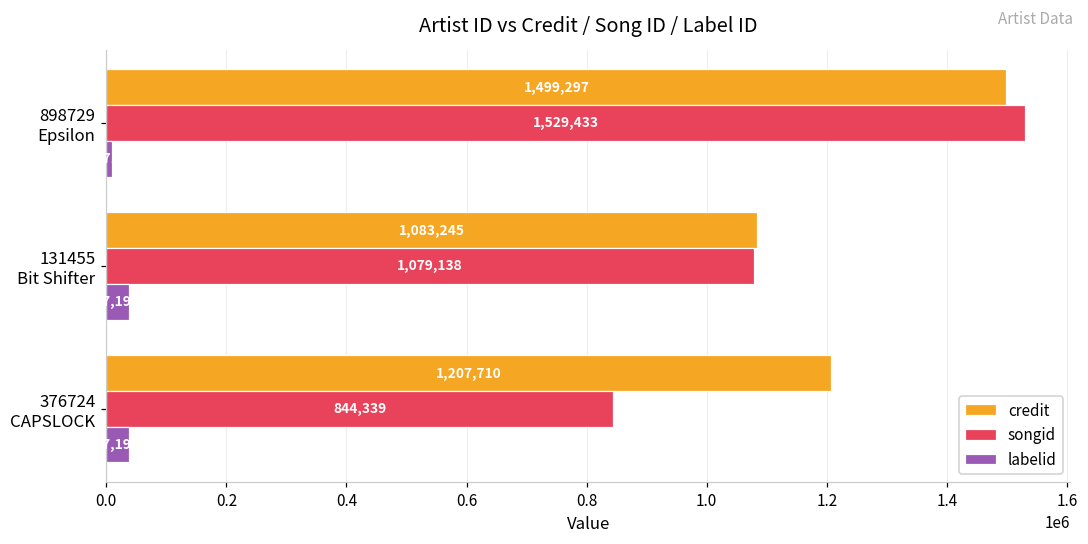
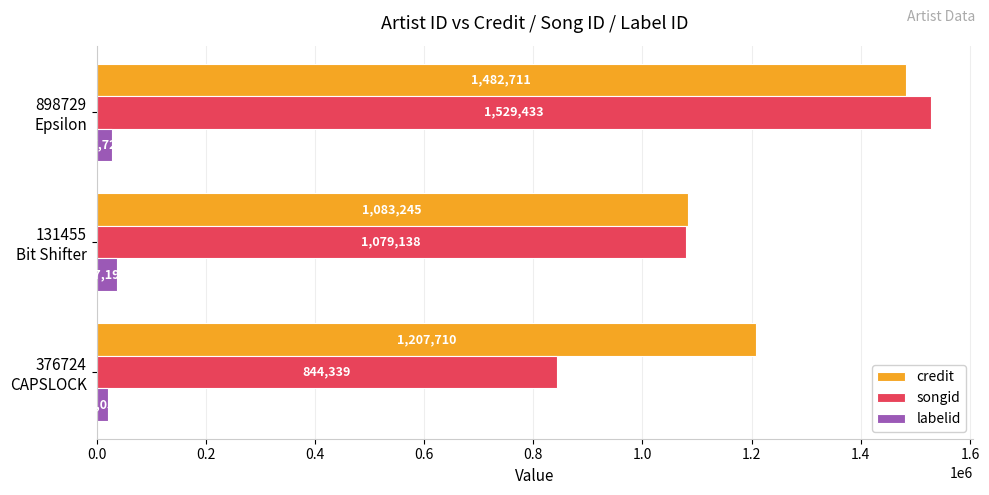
credit, 898729 Epsilon: 1,499,297 -> 1,482,711
labelid, 898729 Epsilon: 10000 -> 30000
labelid, 376724 CAPSLOCK: 40000 -> 20000
